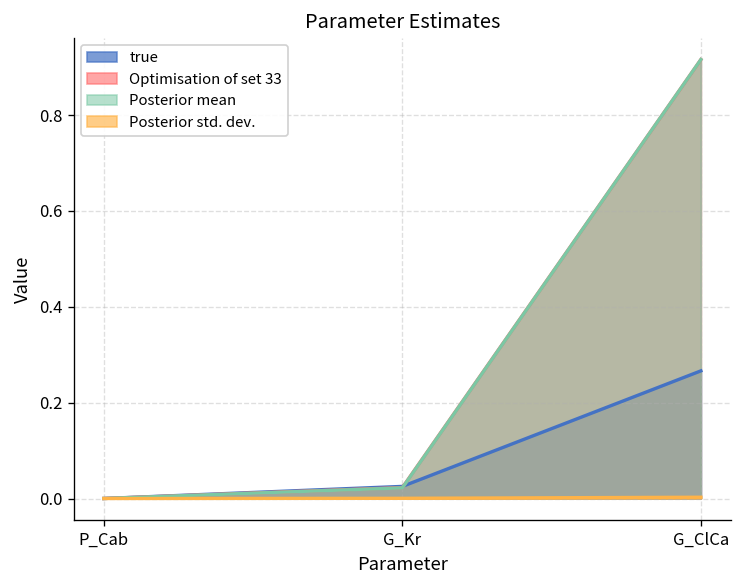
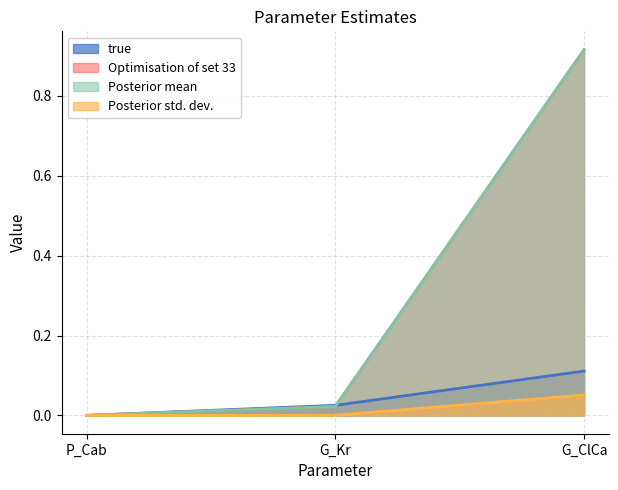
true, G_ClCa: 0.27 -> 0.11
Posterior std. dev., G_ClCa: 0.00 -> 0.05
